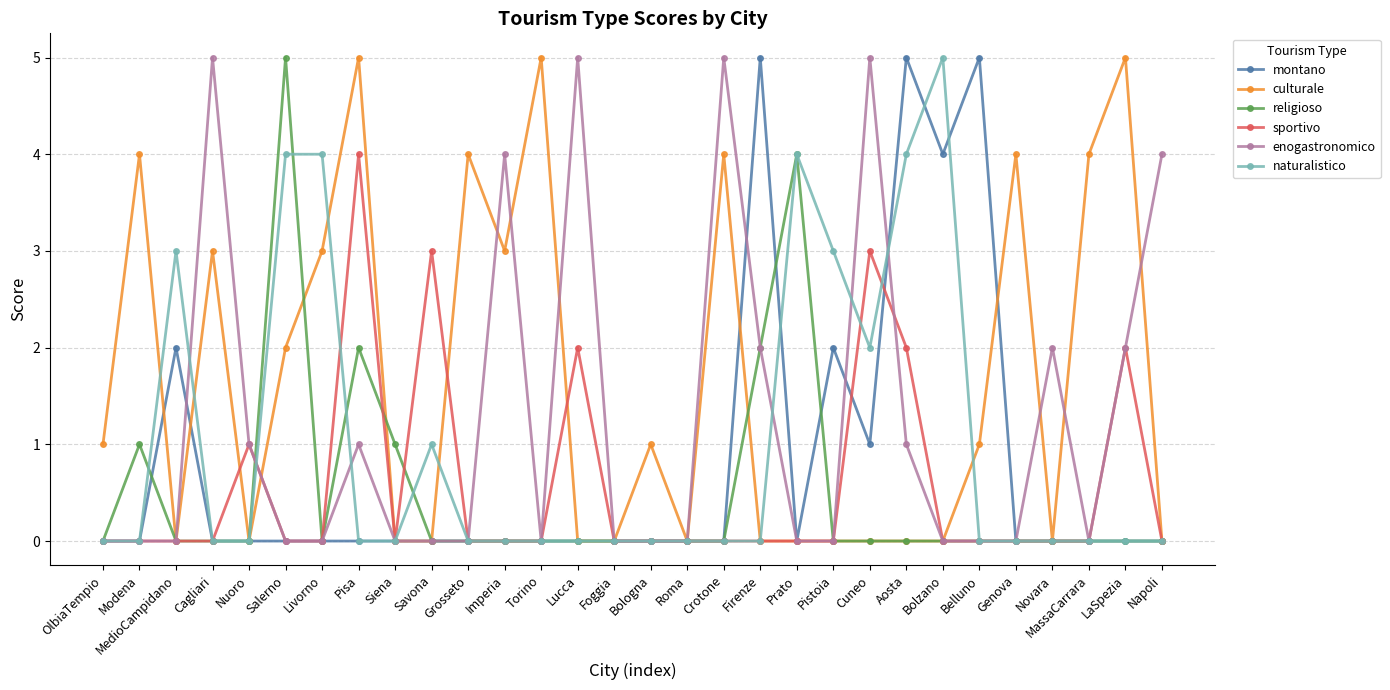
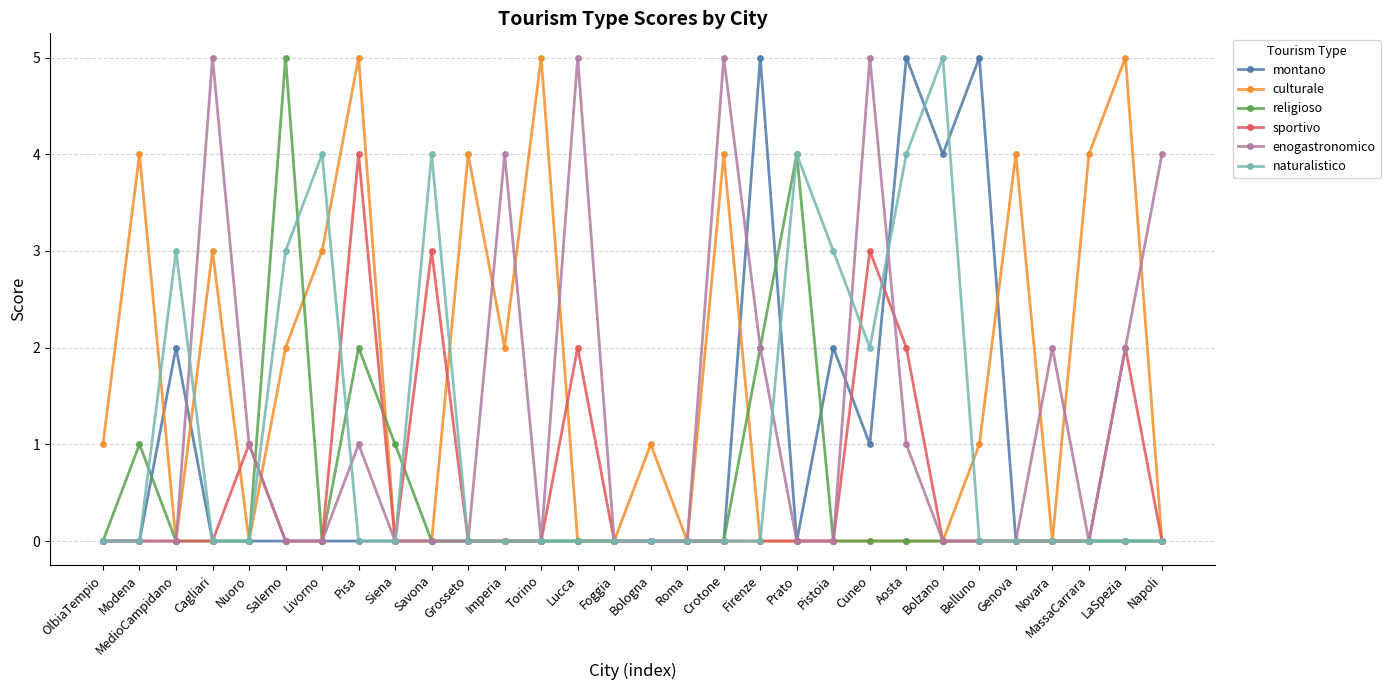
naturalistico, Salerno: 4 -> 3
naturalistico, Savona: 1 -> 4
culturale, Imperia: 3 -> 2
